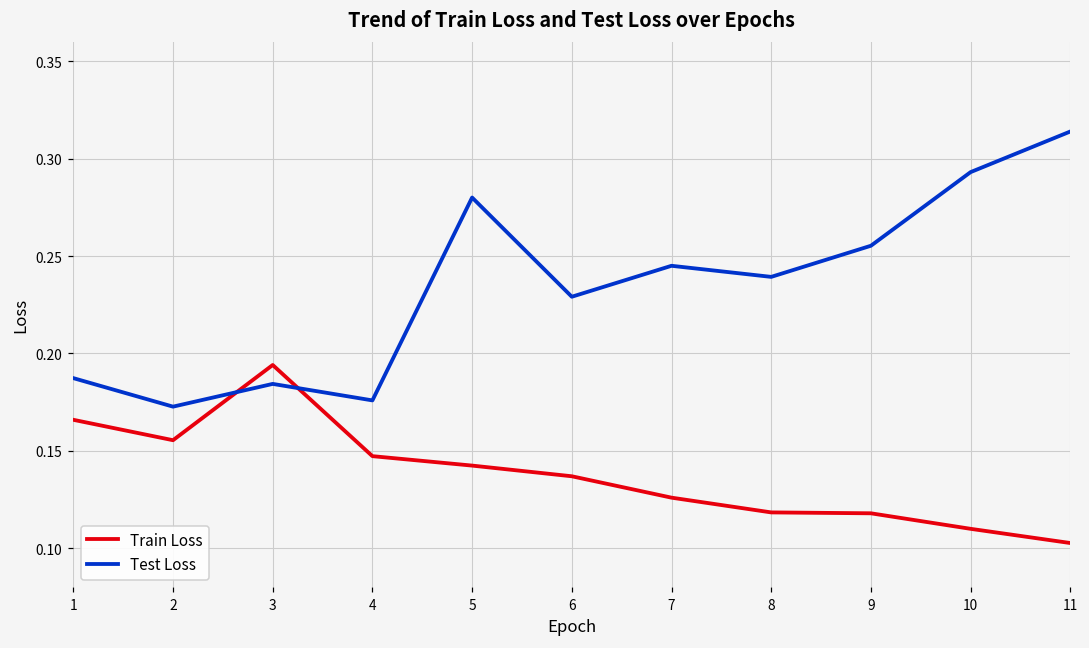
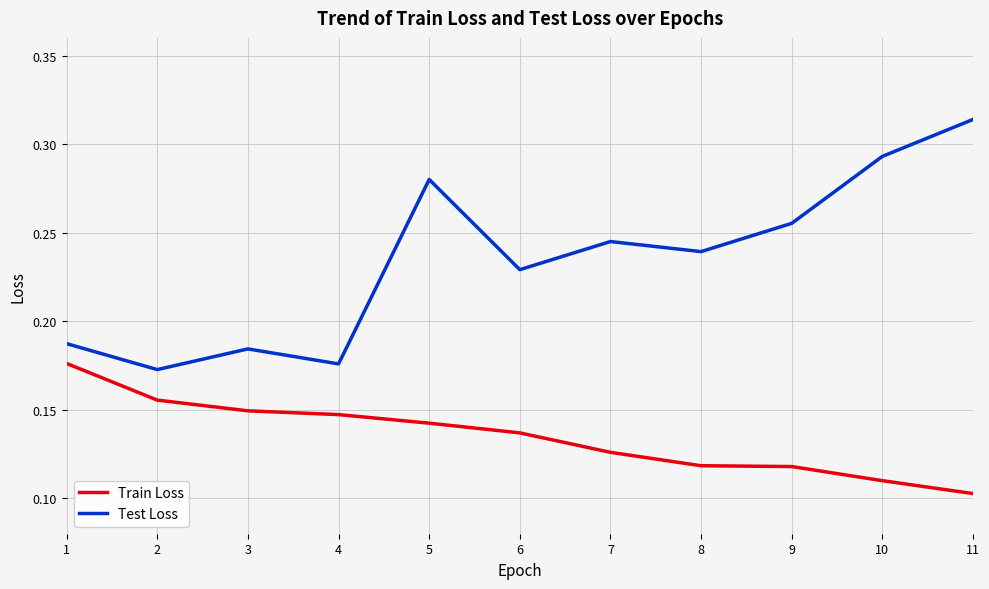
Train Loss, 1: 0.166 -> 0.176
Train Loss, 3: 0.194 -> 0.149
